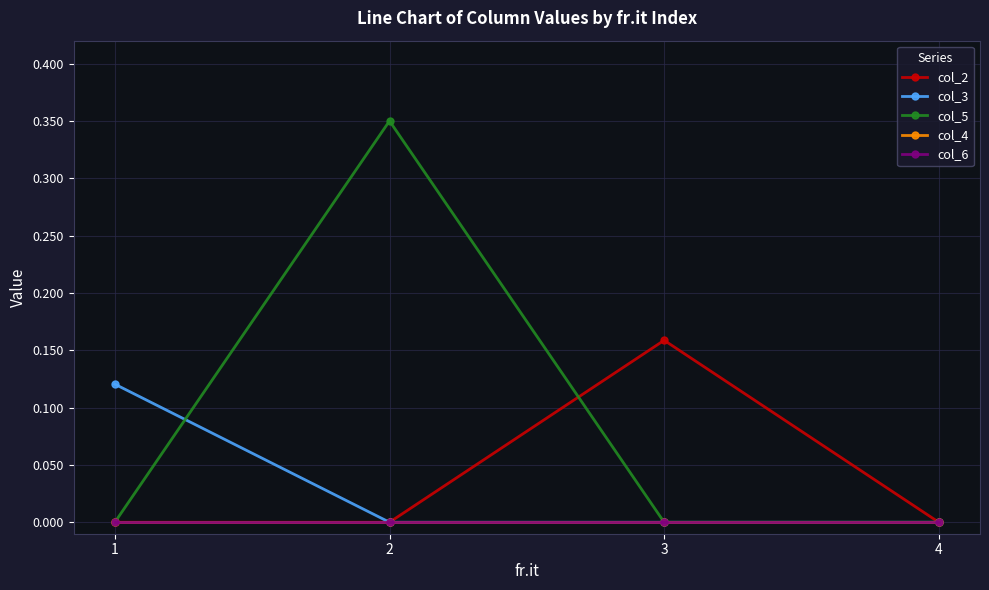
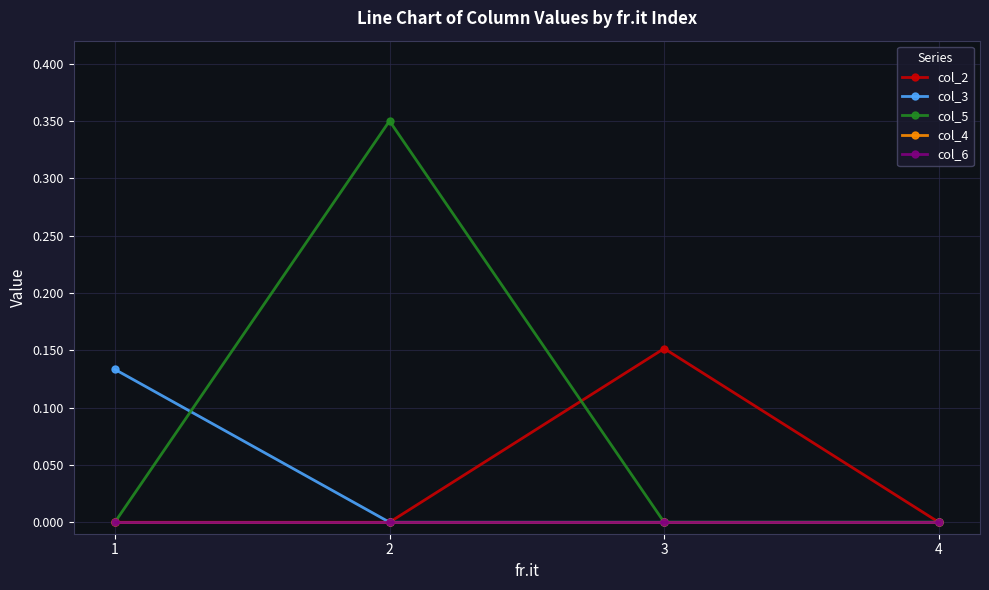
col_3, 1: 0.120 -> 0.133
col_2, 3: 0.159 -> 0.152
